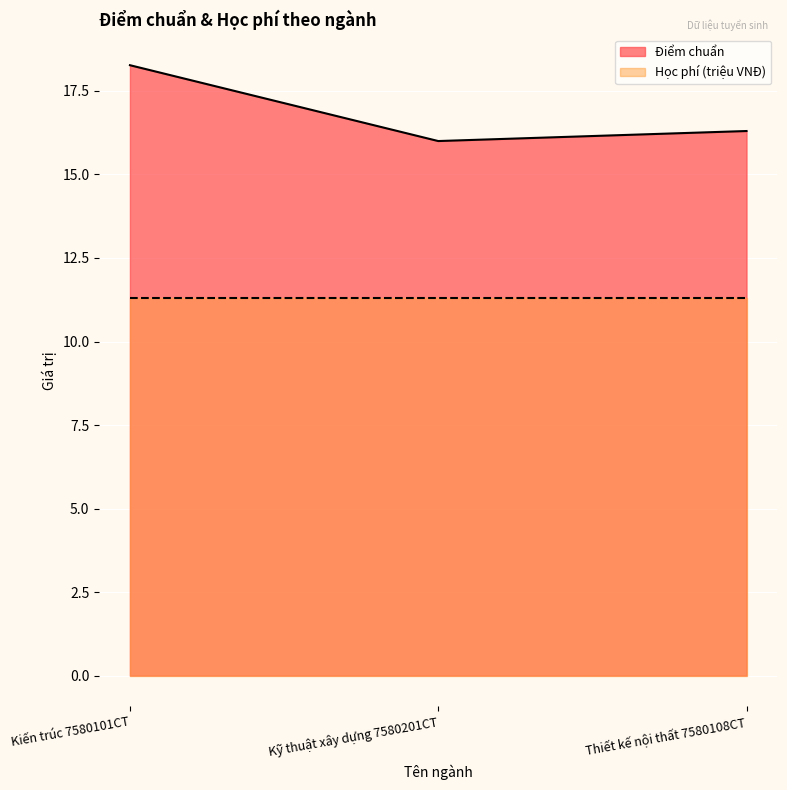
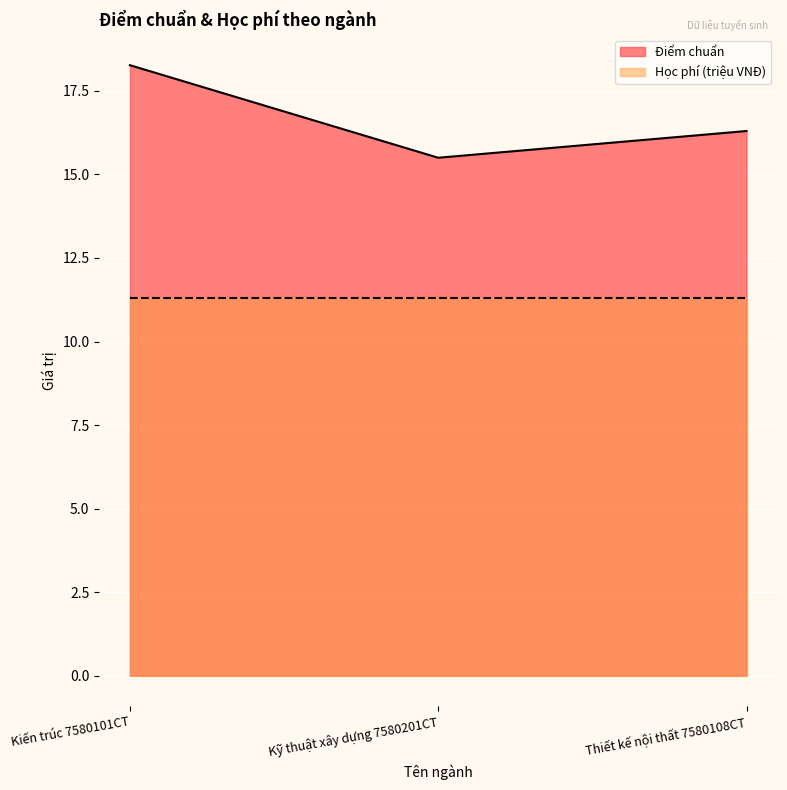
Điểm chuẩn, Kỹ thuật xây dựng 7580201CT: 16.0 -> 15.5
